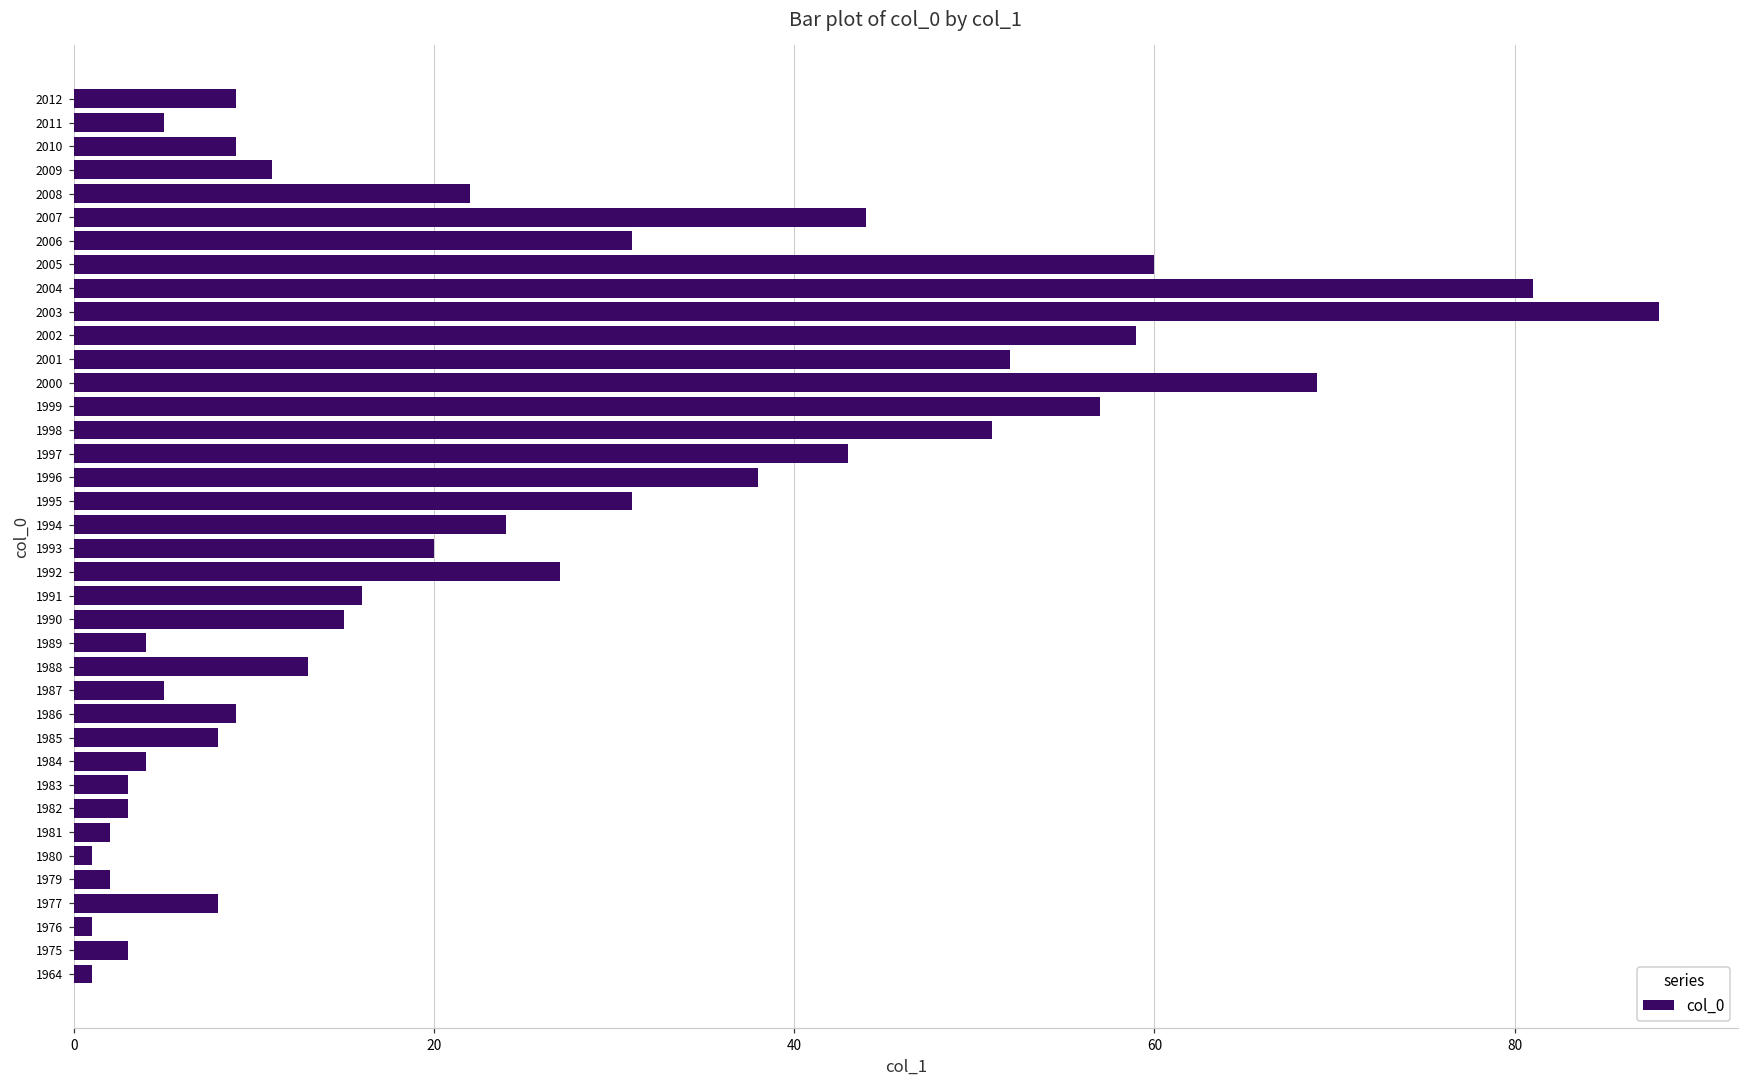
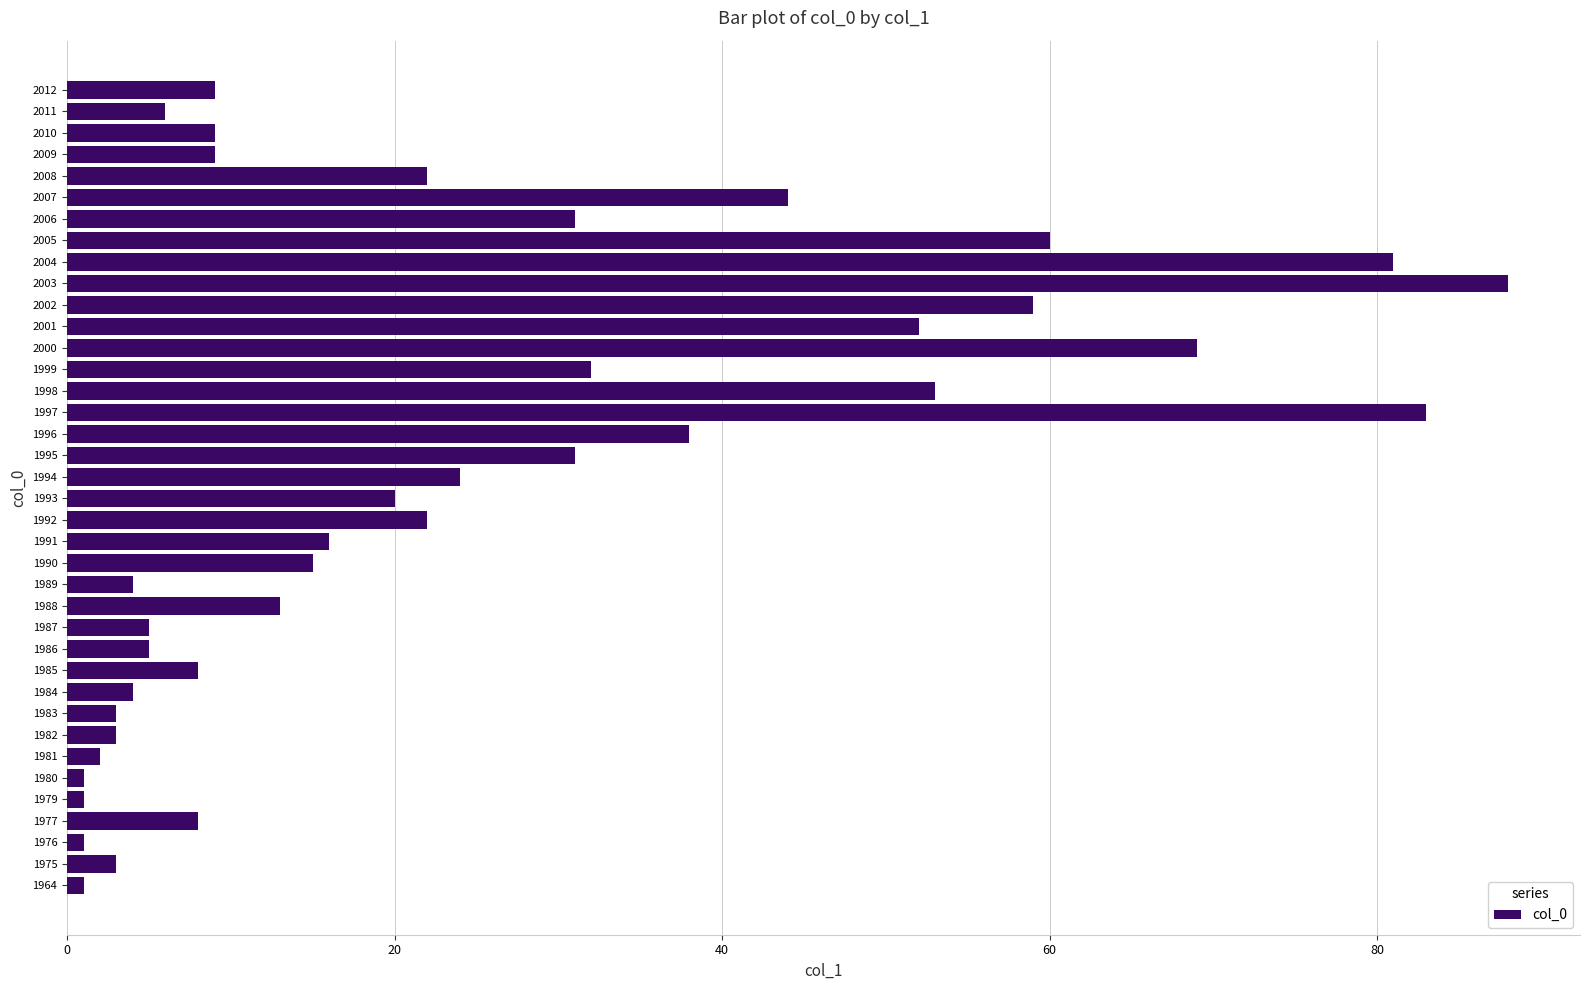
2011: 5 -> 6
2009: 11 -> 9
1999: 57 -> 32
1998: 51 -> 53
1997: 43 -> 83
1992: 27 -> 22
1986: 9 -> 5
1979: 2 -> 1
